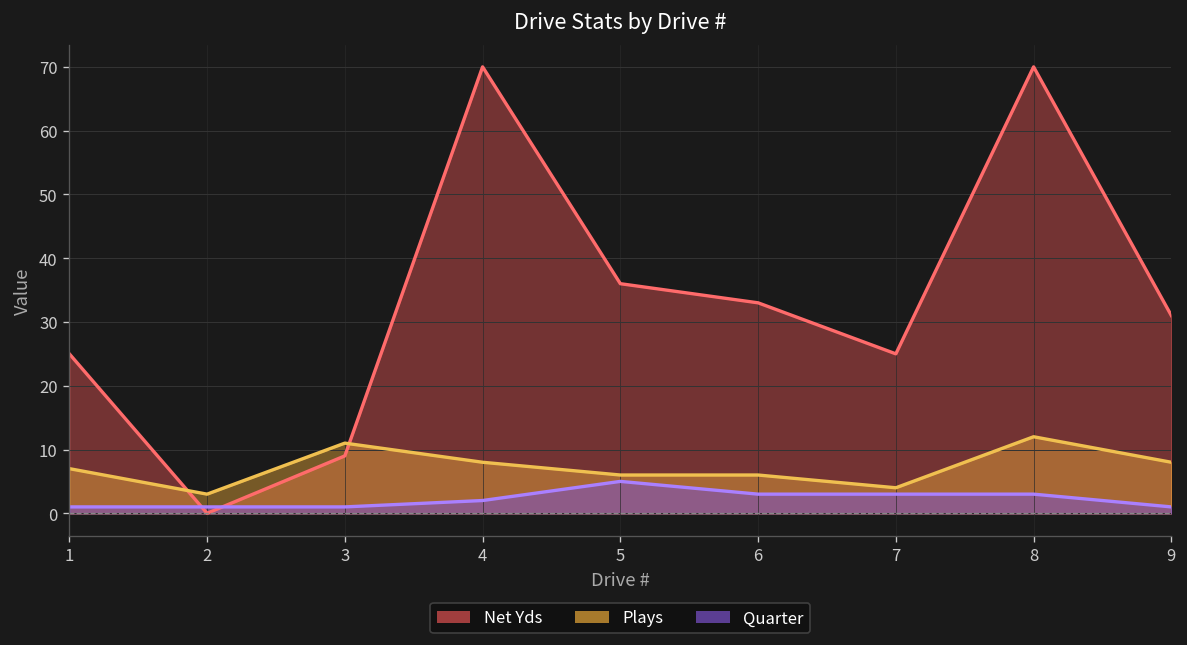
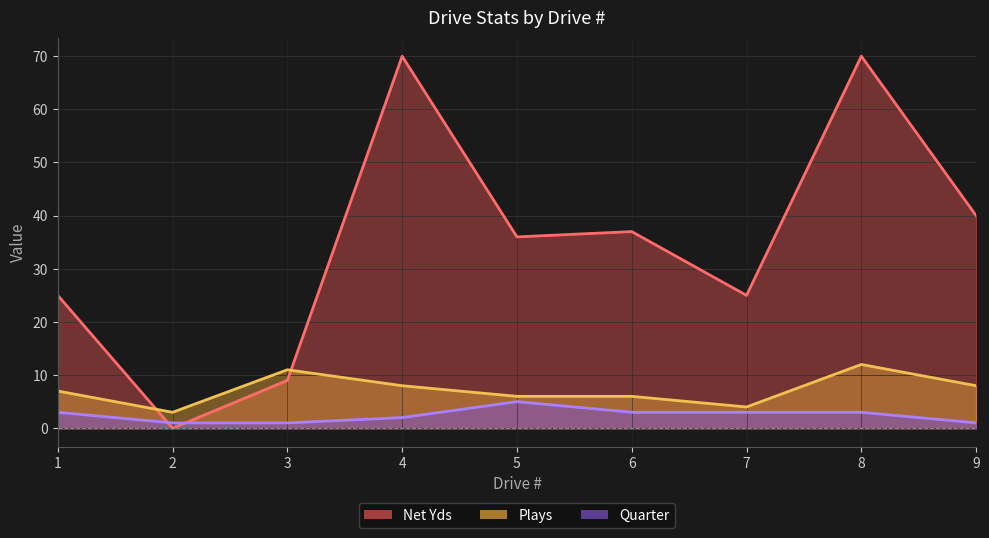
Quarter, 1: 1 -> 3
Net Yds, 6: 33 -> 37
Net Yds, 9: 31 -> 40
